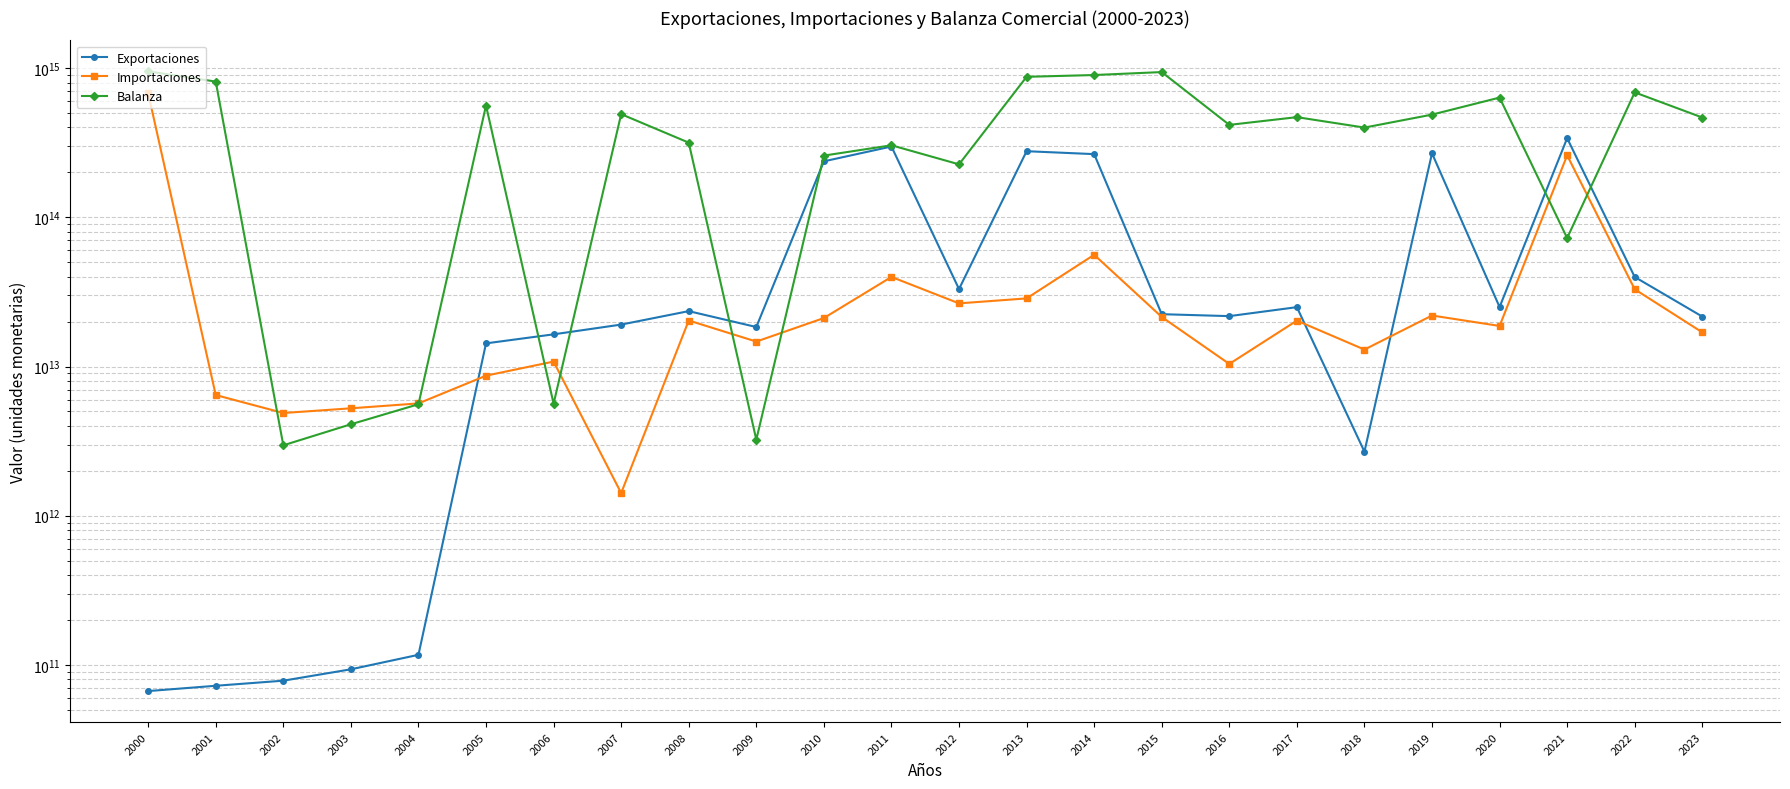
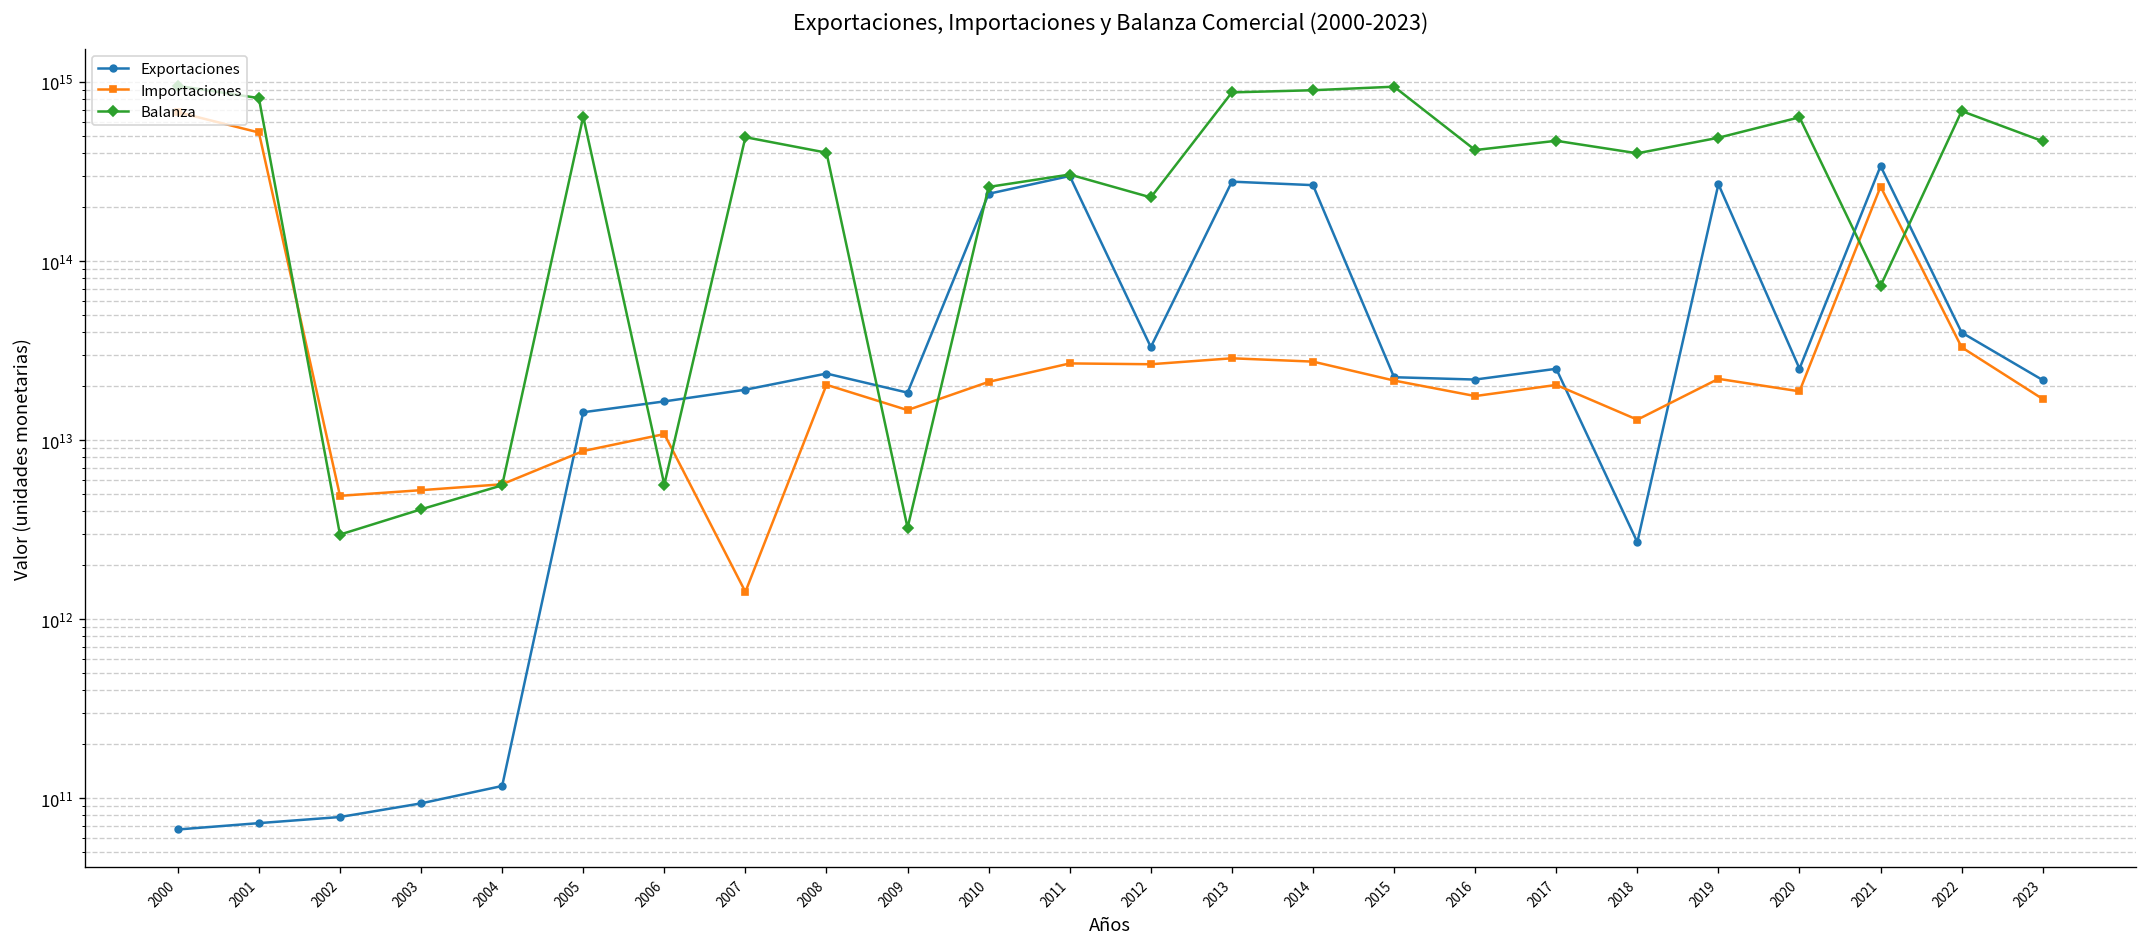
Importaciones, 2001: 6400000000000 -> 520000000000000
Balanza, 2005: 560000000000000 -> 640000000000000
Balanza, 2008: 320000000000000 -> 400000000000000
Importaciones, 2011: 40000000000000 -> 27000000000000
Importaciones, 2014: 56000000000000 -> 27000000000000
Importaciones, 2016: 10000000000000 -> 18000000000000
